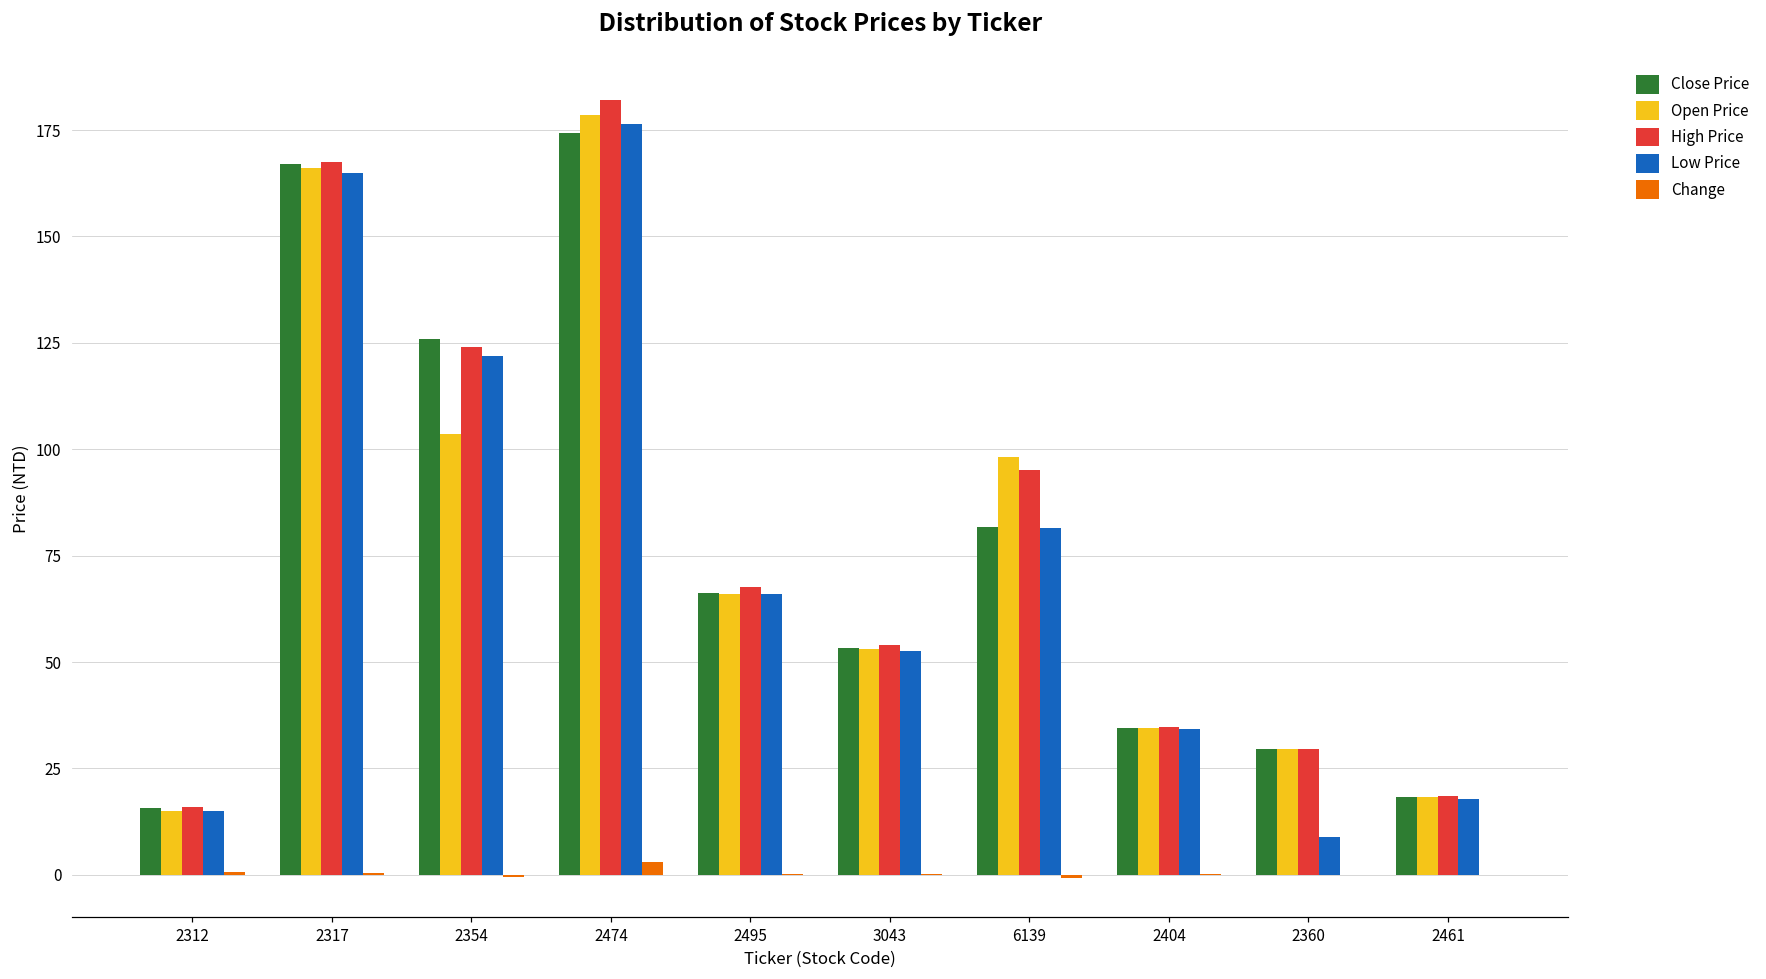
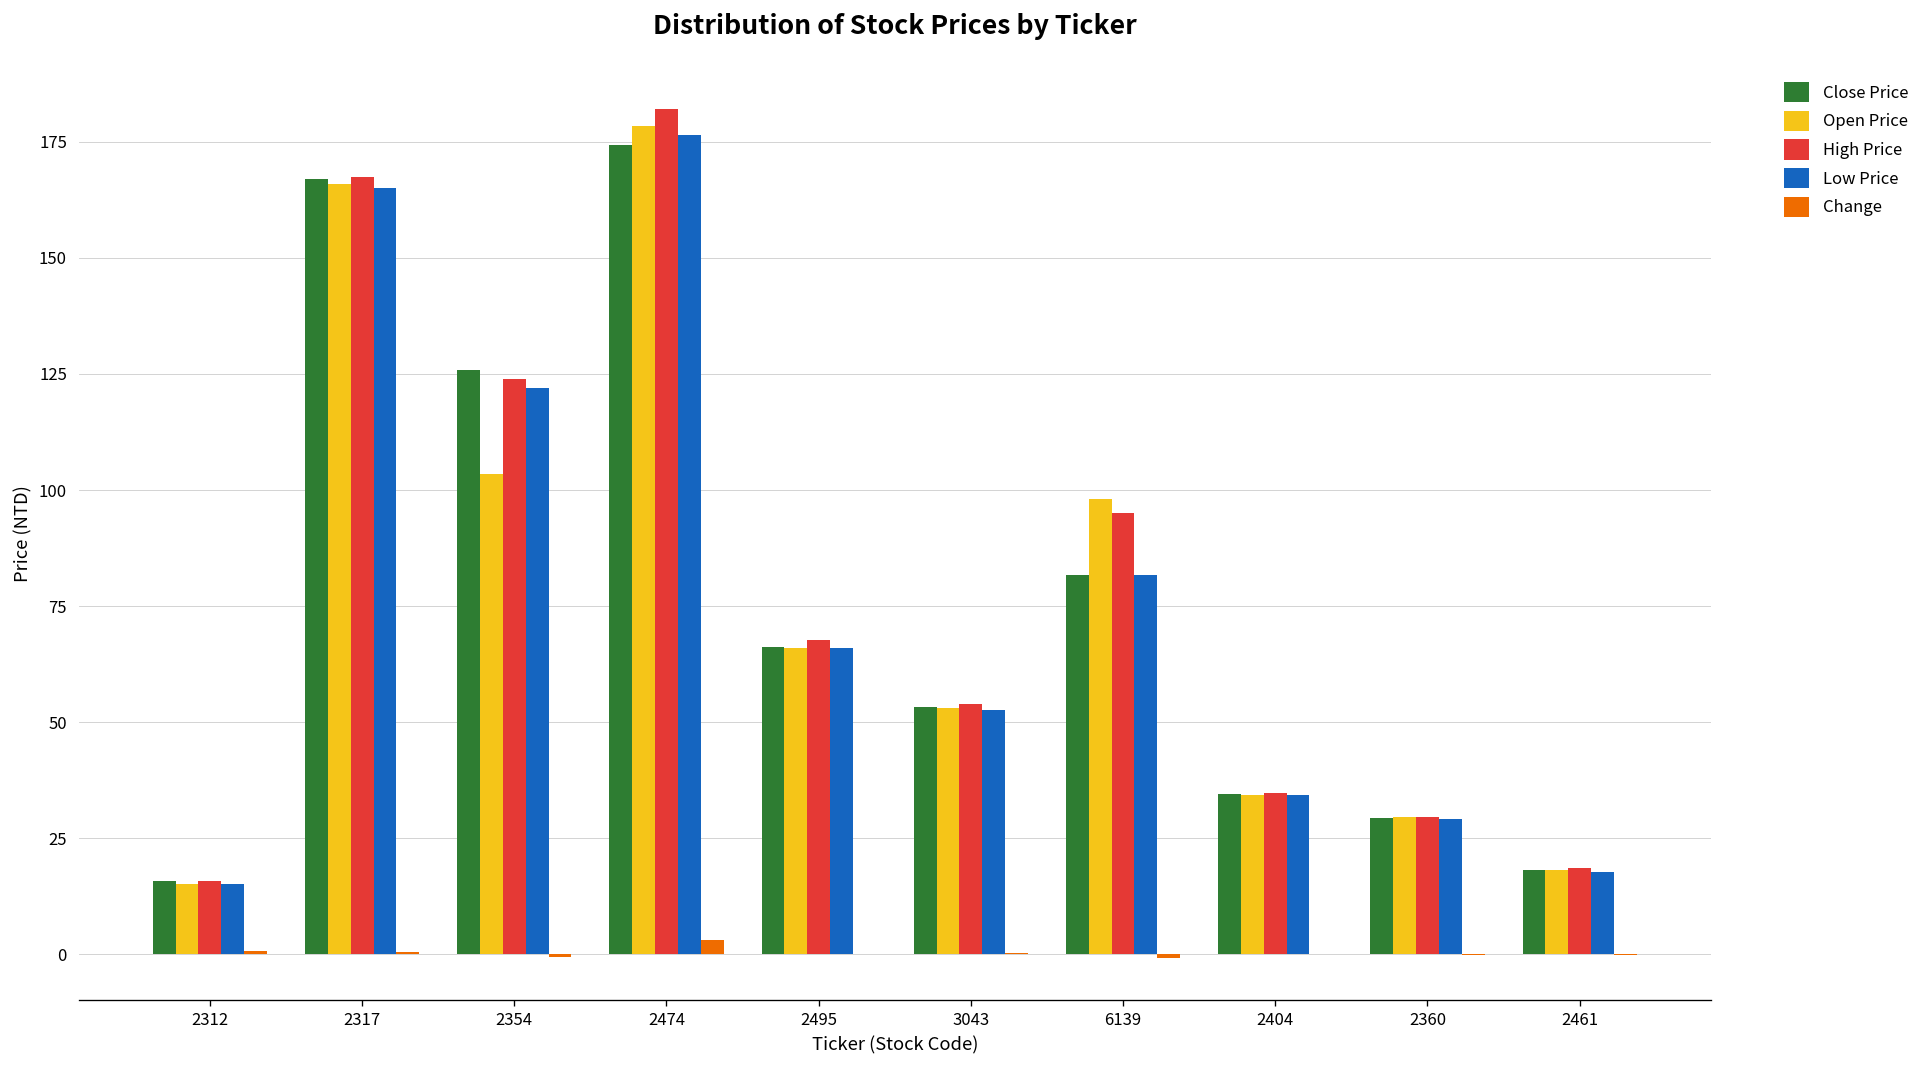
Low Price, 2360: 9 -> 29
